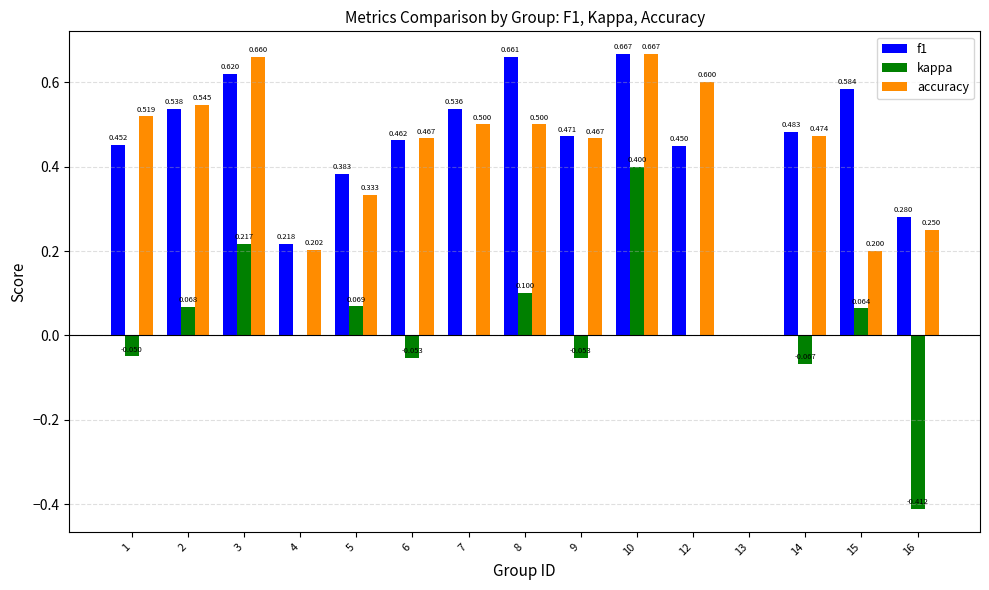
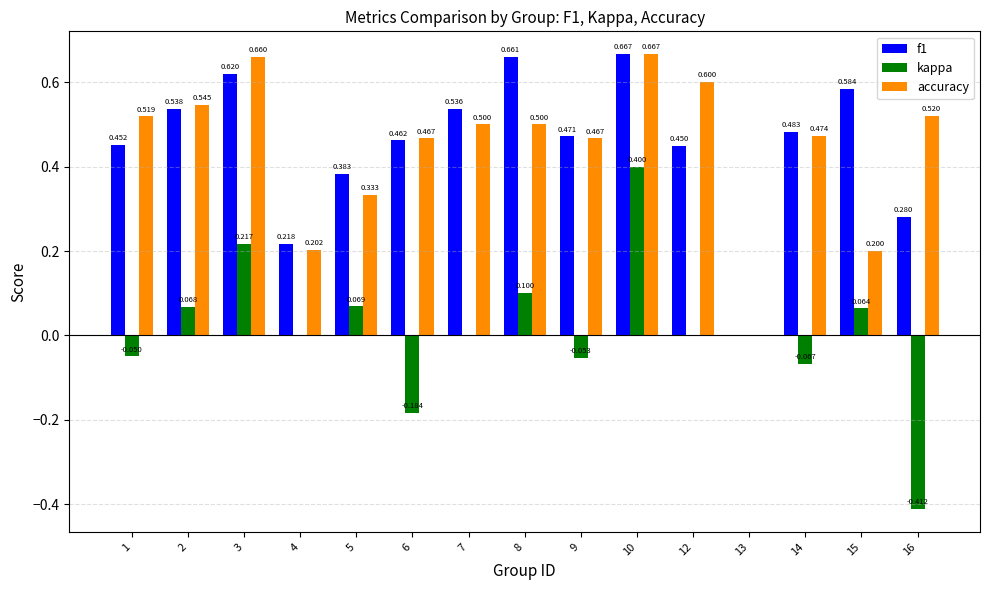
kappa, 6: -0.053 -> -0.184
accuracy, 16: 0.250 -> 0.520
